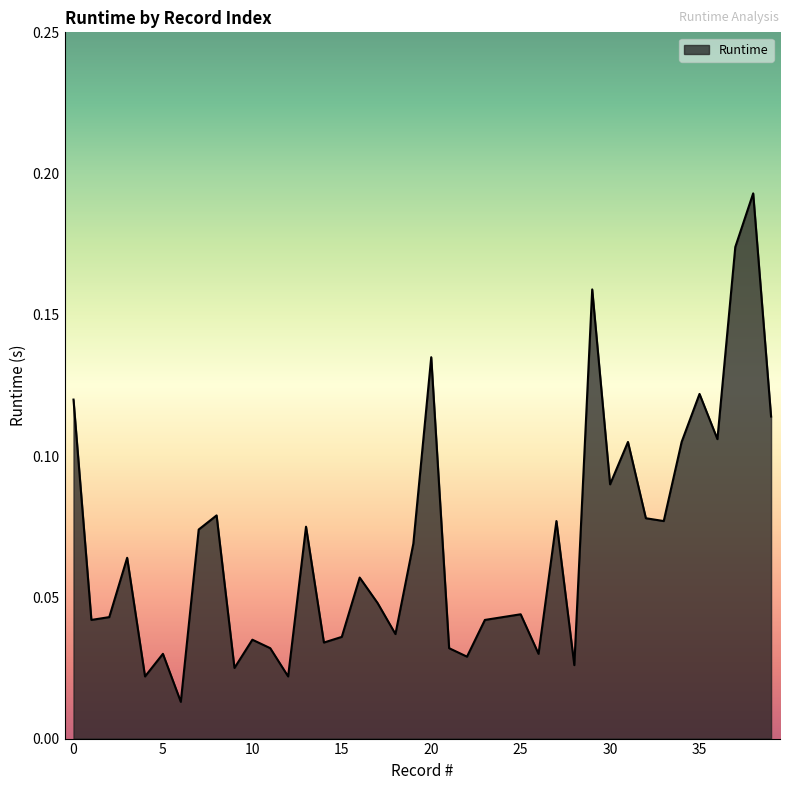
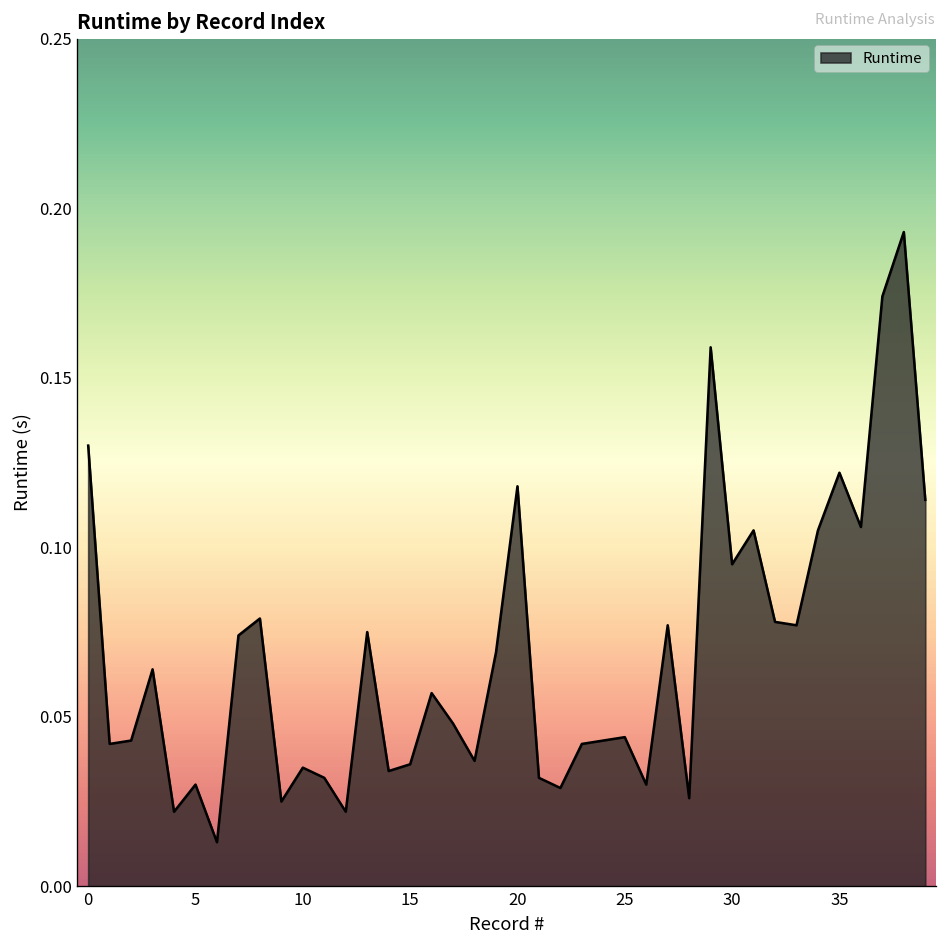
0: 0.12 -> 0.13
20: 0.135 -> 0.118
30: 0.090 -> 0.095
